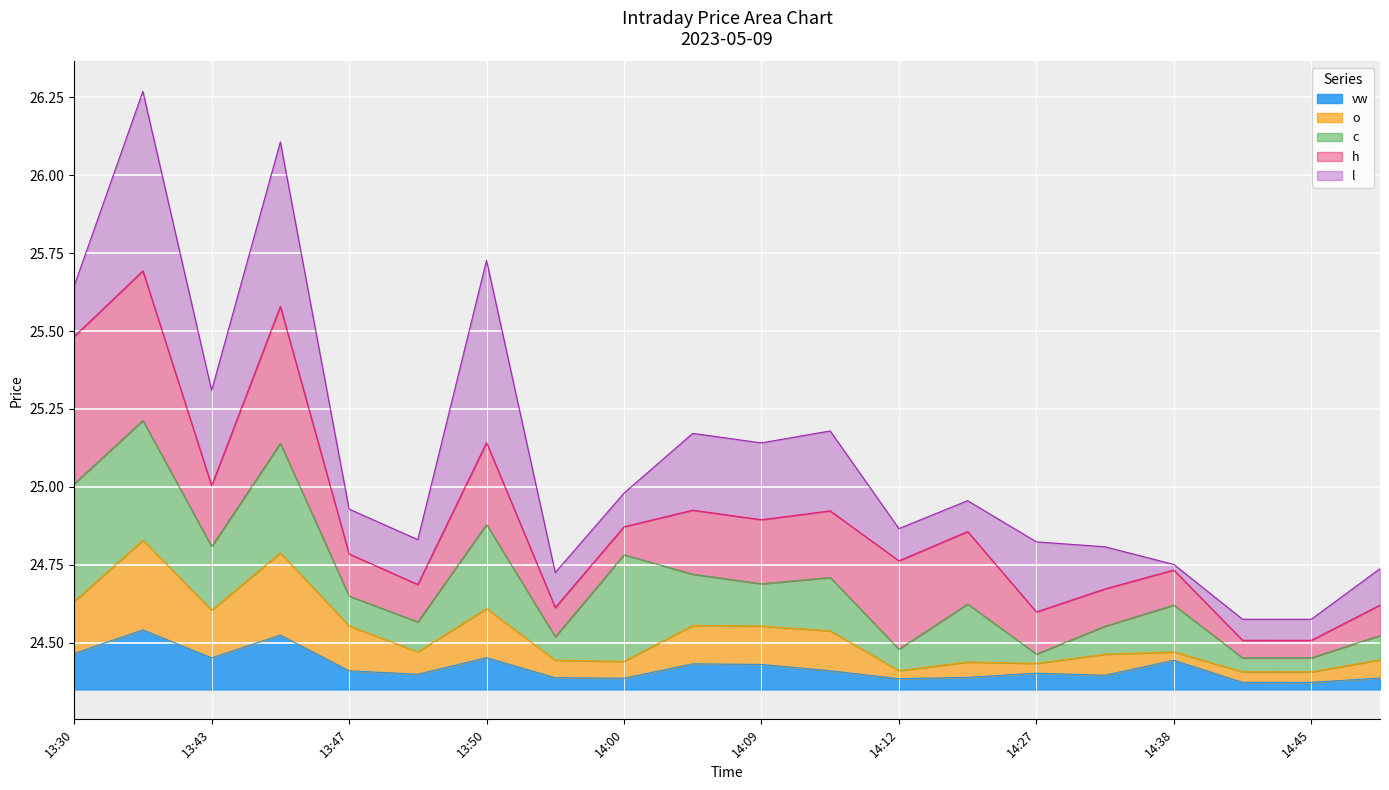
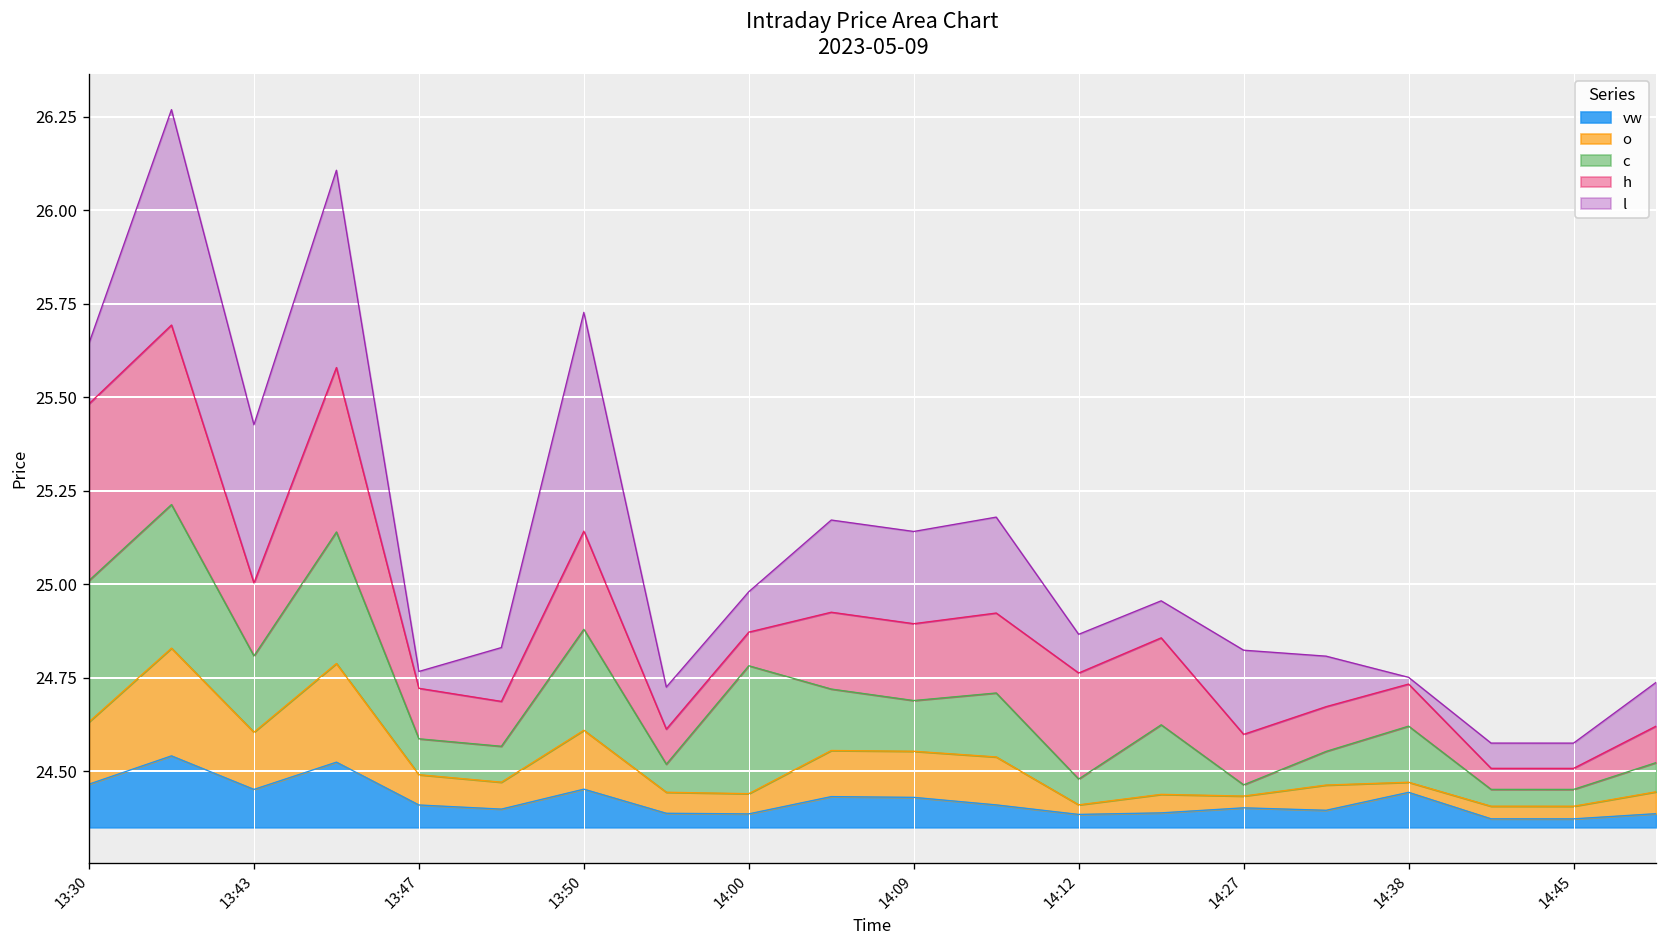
l, 13:43: 0.31 -> 0.42
o, 13:47: 0.14 -> 0.08
l, 13:47: 0.14 -> 0.04
